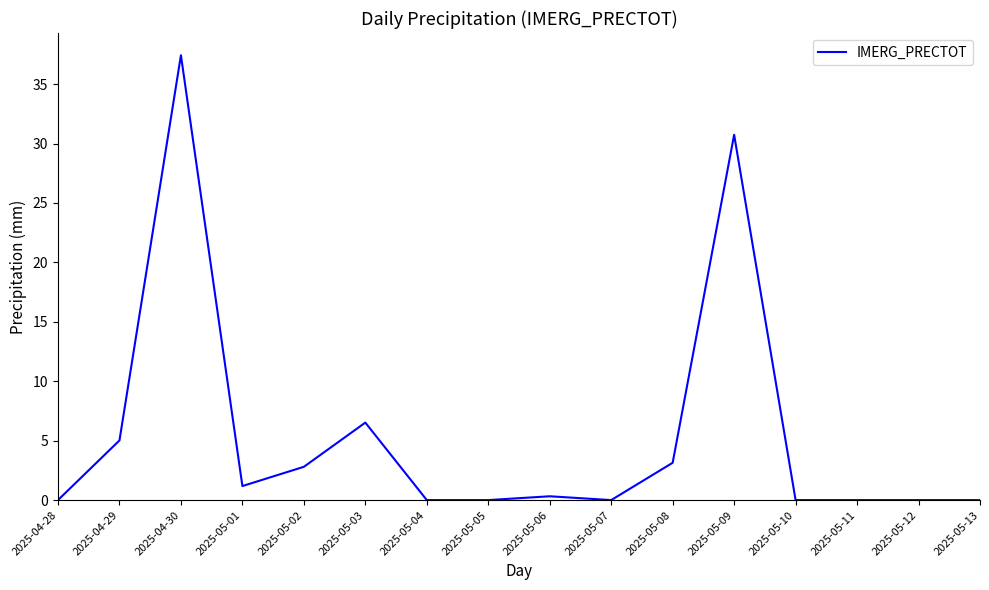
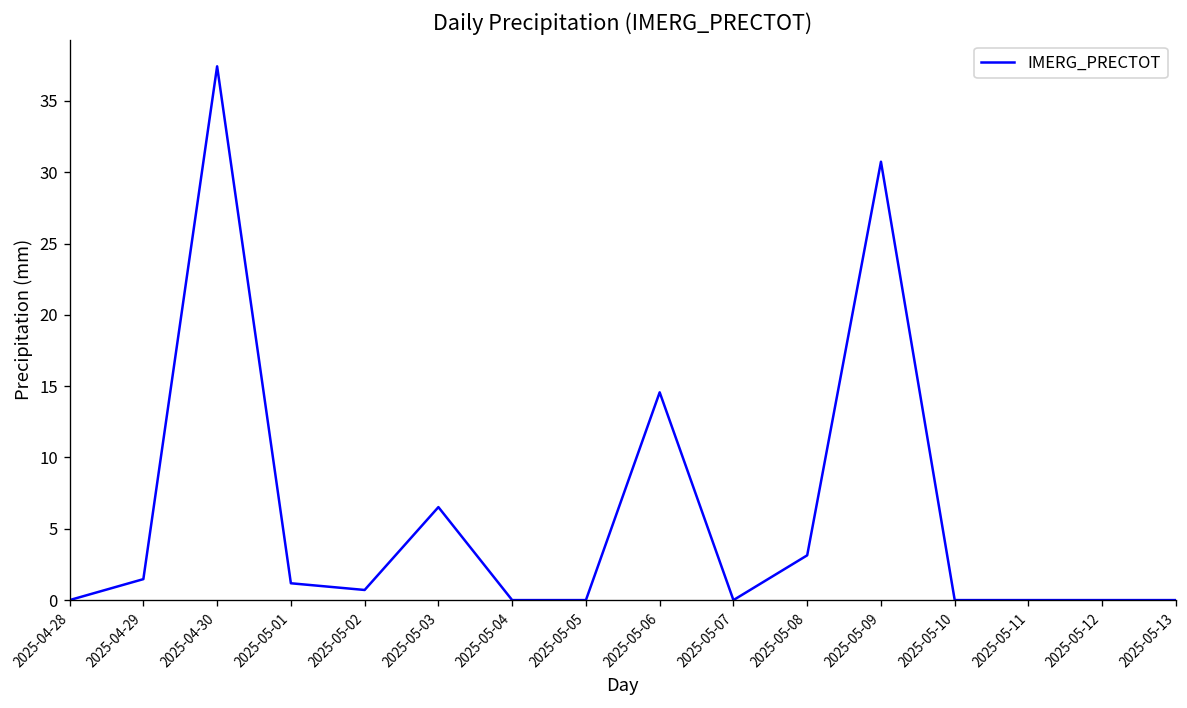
2025-04-29: 5.0 -> 1.5
2025-05-02: 2.8 -> 0.7
2025-05-06: 0.3 -> 14.6
